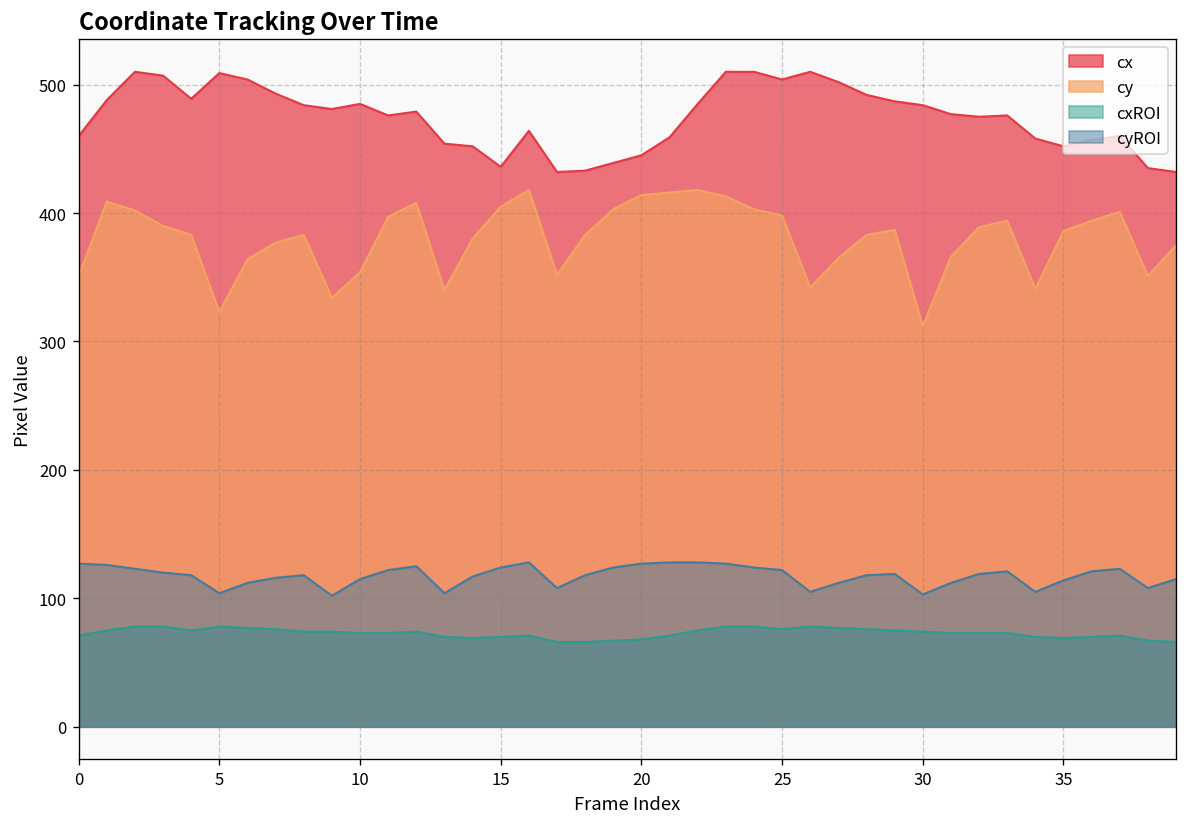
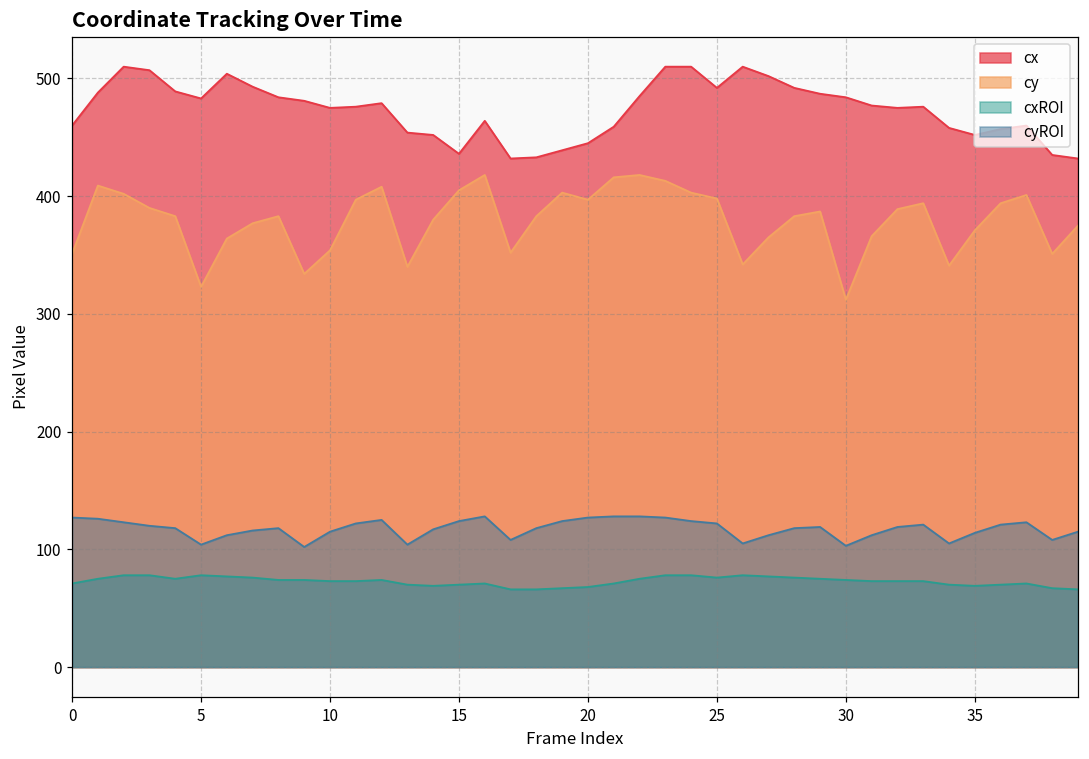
cx, 5: 509 -> 483
cx, 10: 485 -> 475
cy, 20: 414 -> 397
cx, 25: 504 -> 492
cy, 35: 386 -> 371
